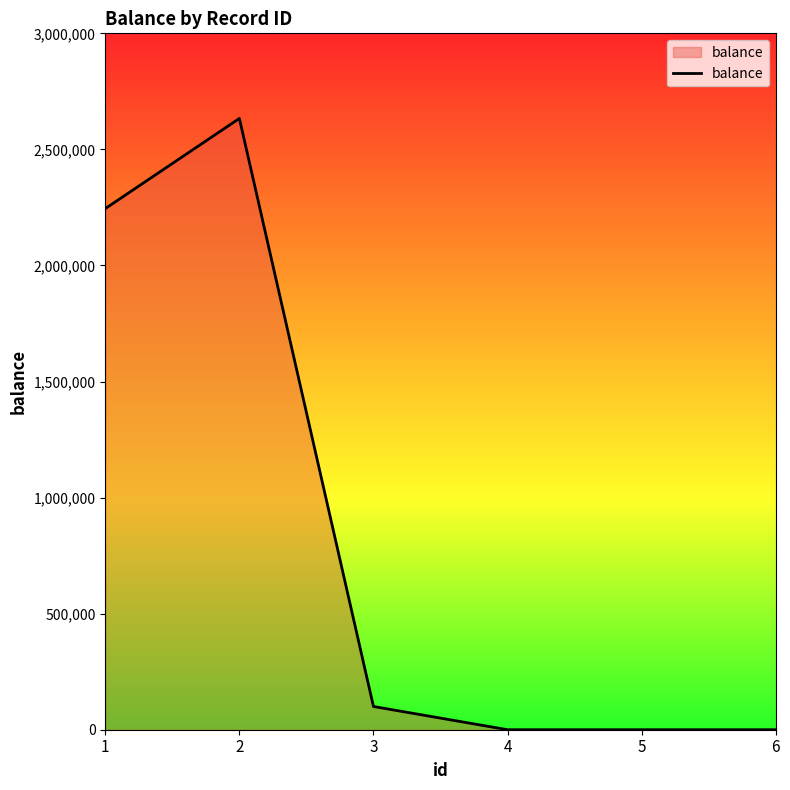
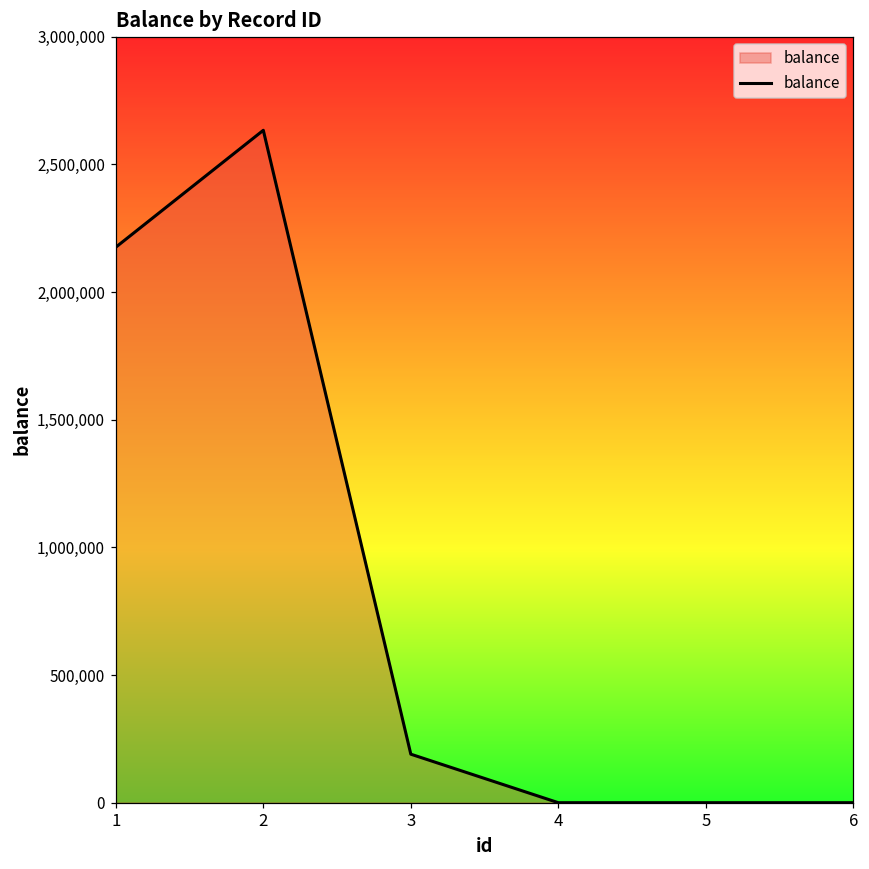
1: 2,250,000 -> 2,180,000
3: 100,000 -> 190,000
